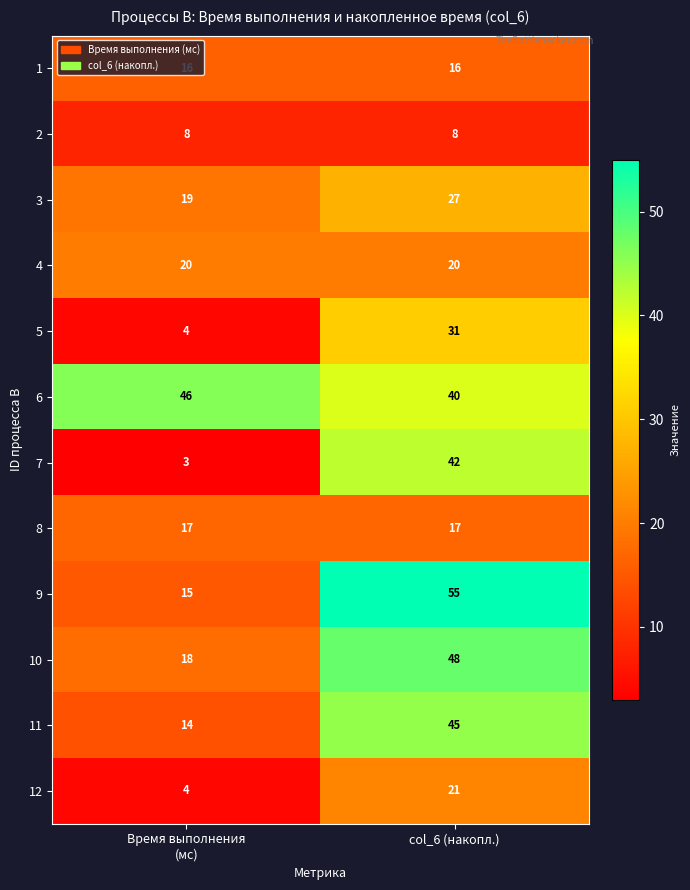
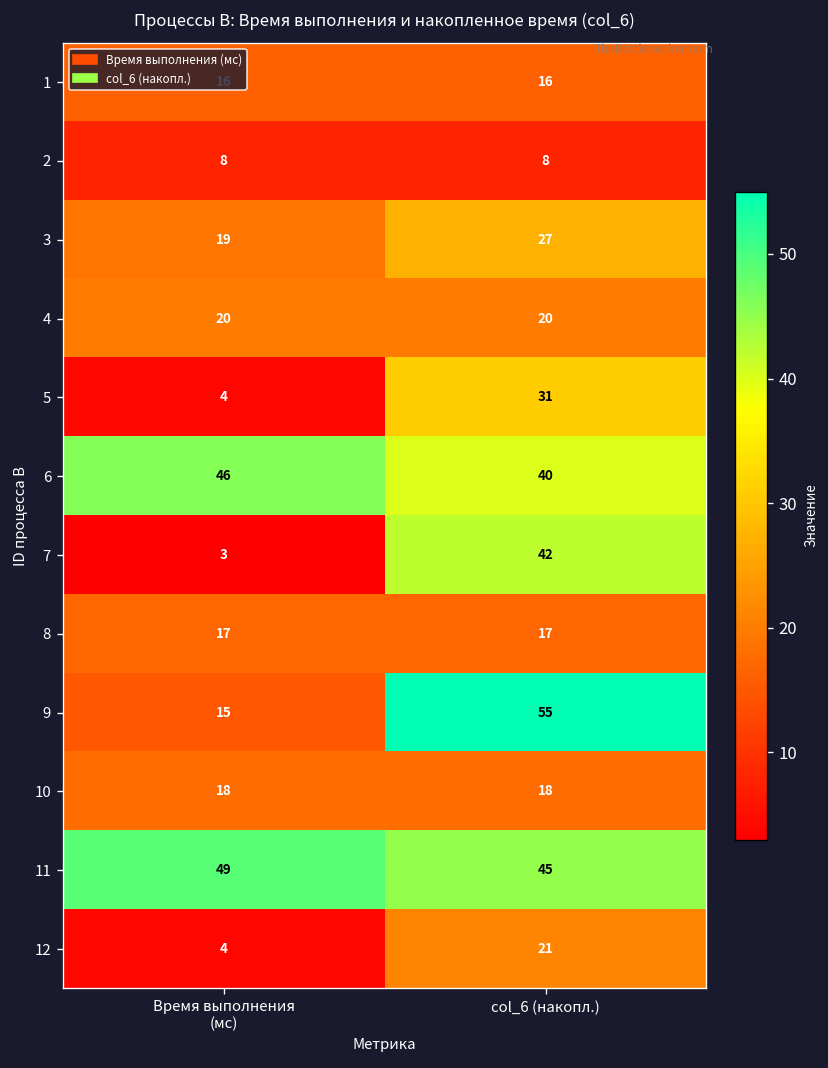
10, col_6 (накопл.): 48 -> 18
11, Время выполнения (мс): 14 -> 49
